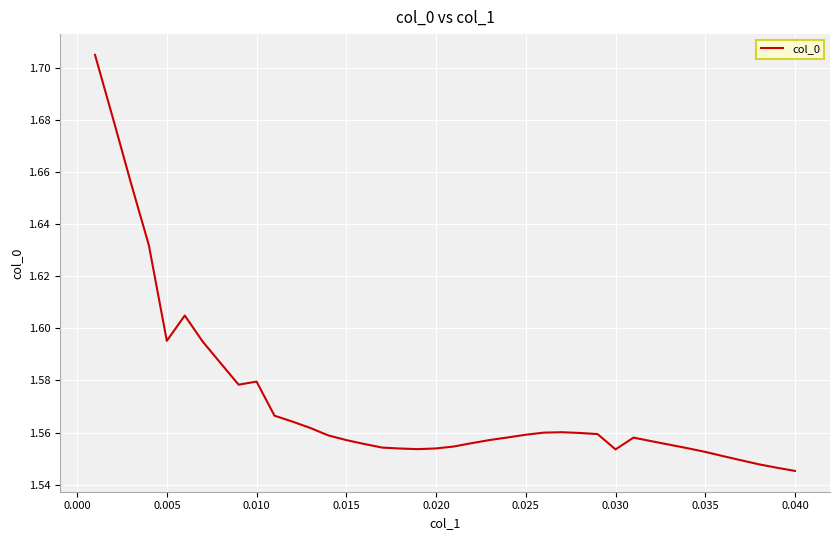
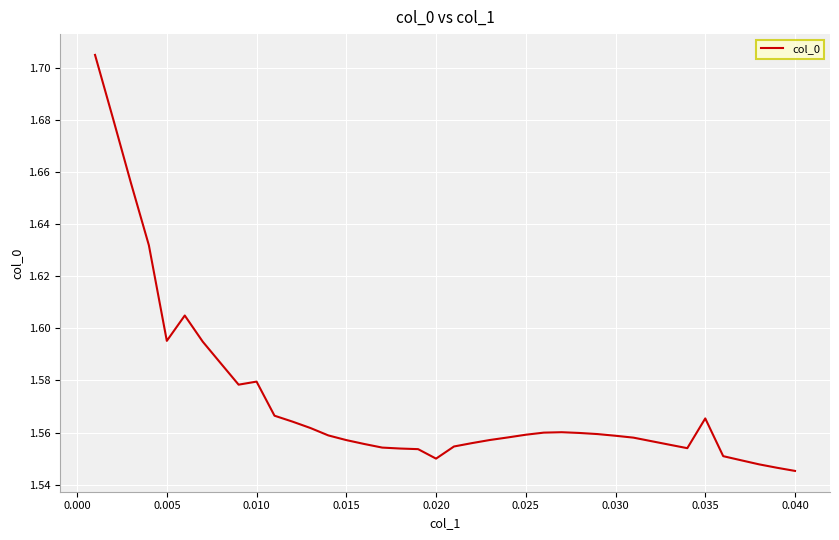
0.020: 1.554 -> 1.550
0.030: 1.554 -> 1.559
0.035: 1.553 -> 1.565
